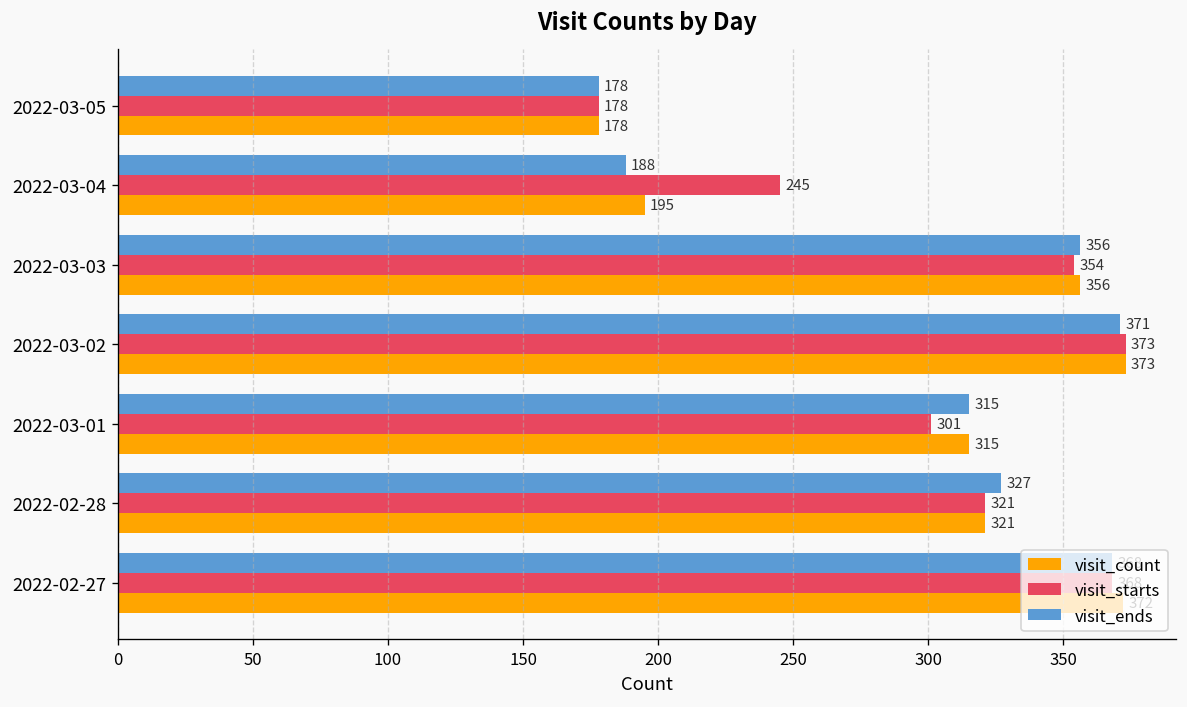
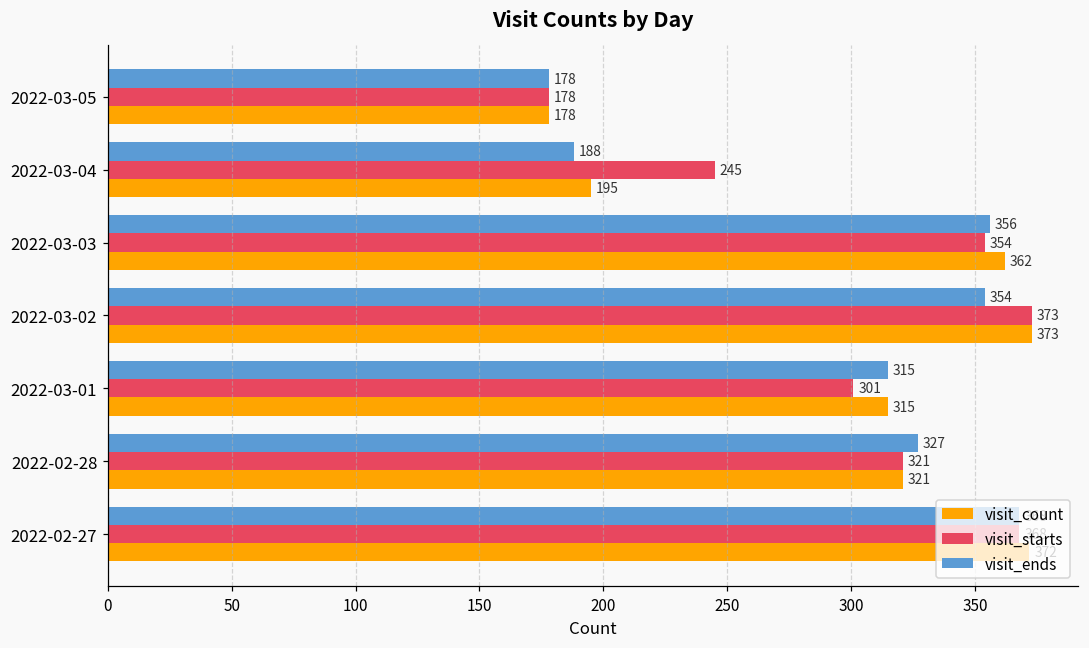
visit_count, 2022-03-03: 356 -> 362
visit_ends, 2022-03-02: 371 -> 354
